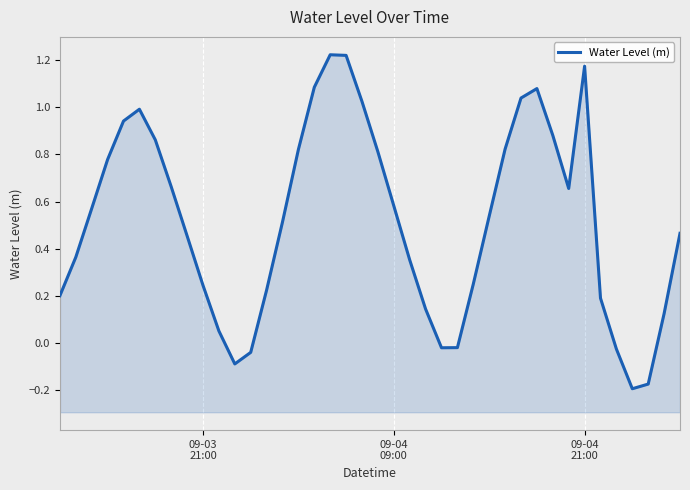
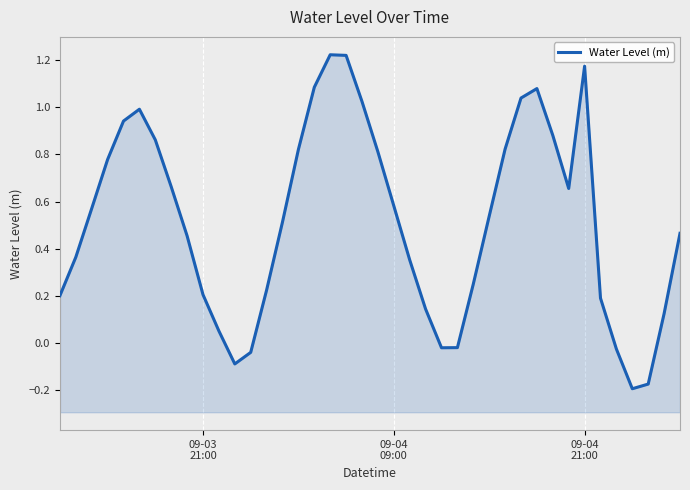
09-03 21:00: 0.24 -> 0.20
